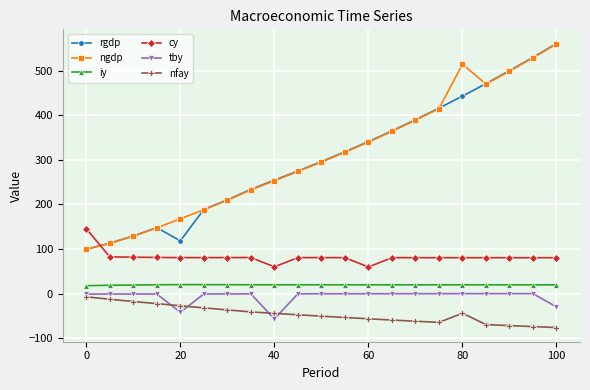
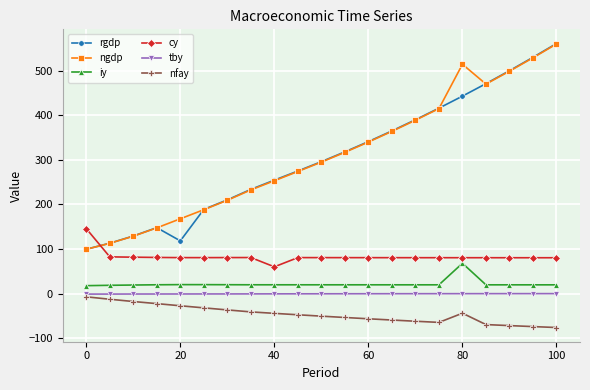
tby, 20: -40 -> 0
tby, 40: -60 -> 0
cy, 60: 60 -> 80
iy, 80: 20 -> 70
tby, 100: -30 -> 0
